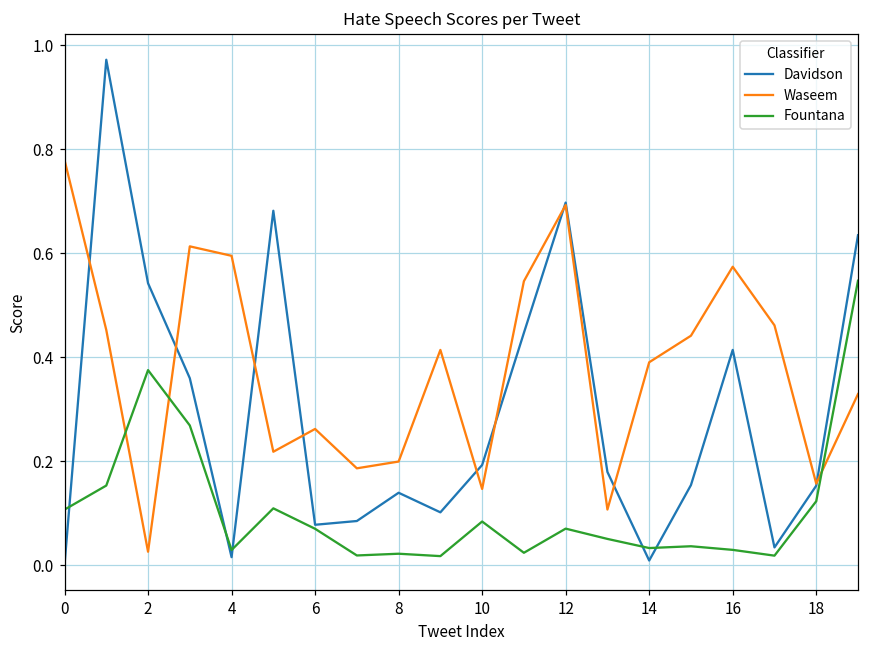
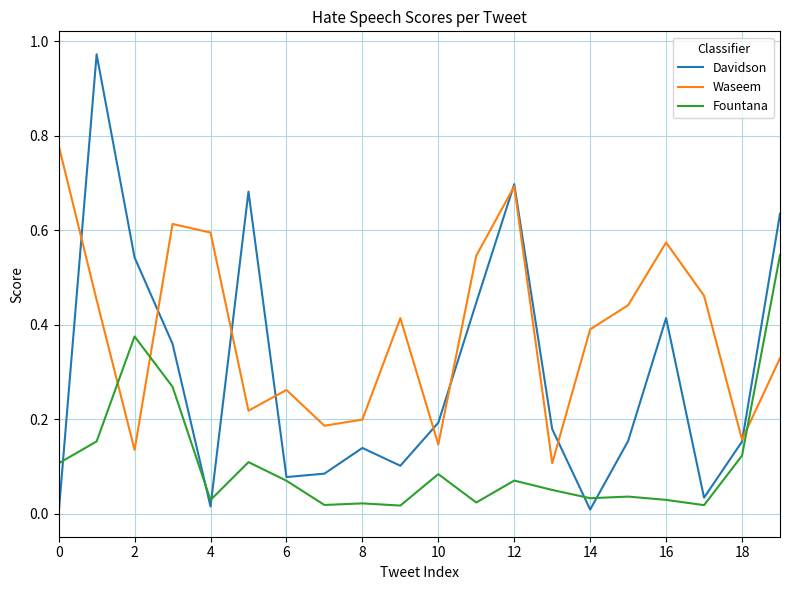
Waseem, 2: 0.03 -> 0.14
